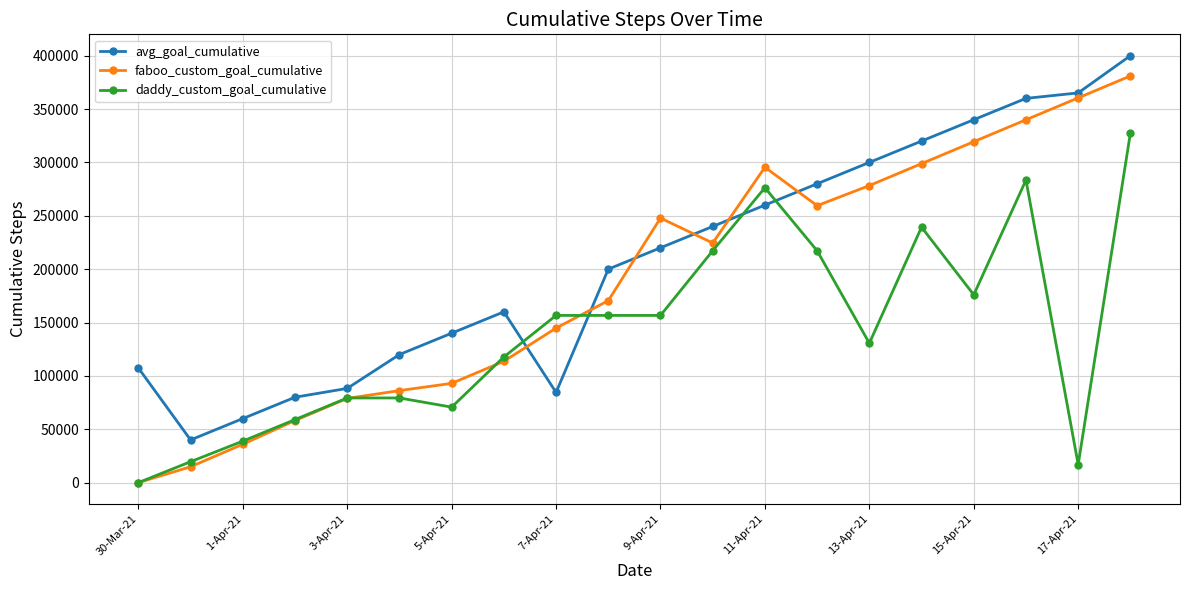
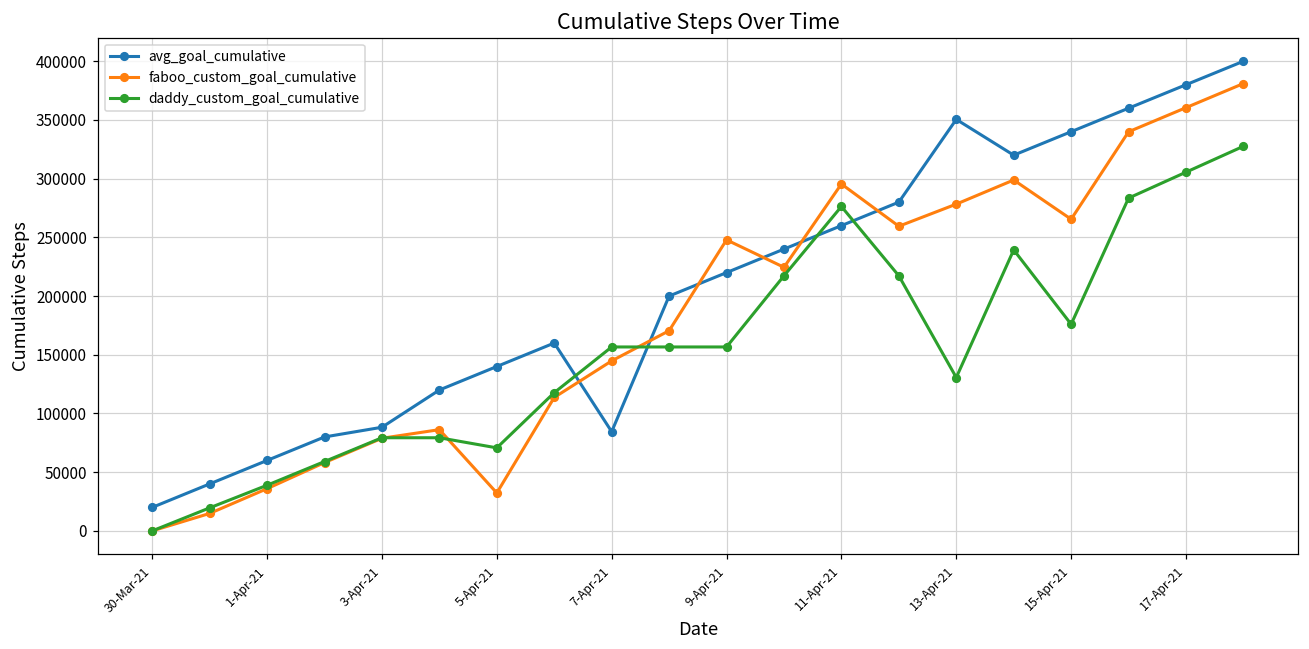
avg_goal_cumulative, 30-Mar-21: 107000 -> 20000
faboo_custom_goal_cumulative, 5-Apr-21: 93000 -> 32000
avg_goal_cumulative, 13-Apr-21: 300000 -> 350000
faboo_custom_goal_cumulative, 15-Apr-21: 319000 -> 265000
avg_goal_cumulative, 17-Apr-21: 365000 -> 380000
daddy_custom_goal_cumulative, 17-Apr-21: 17000 -> 306000
